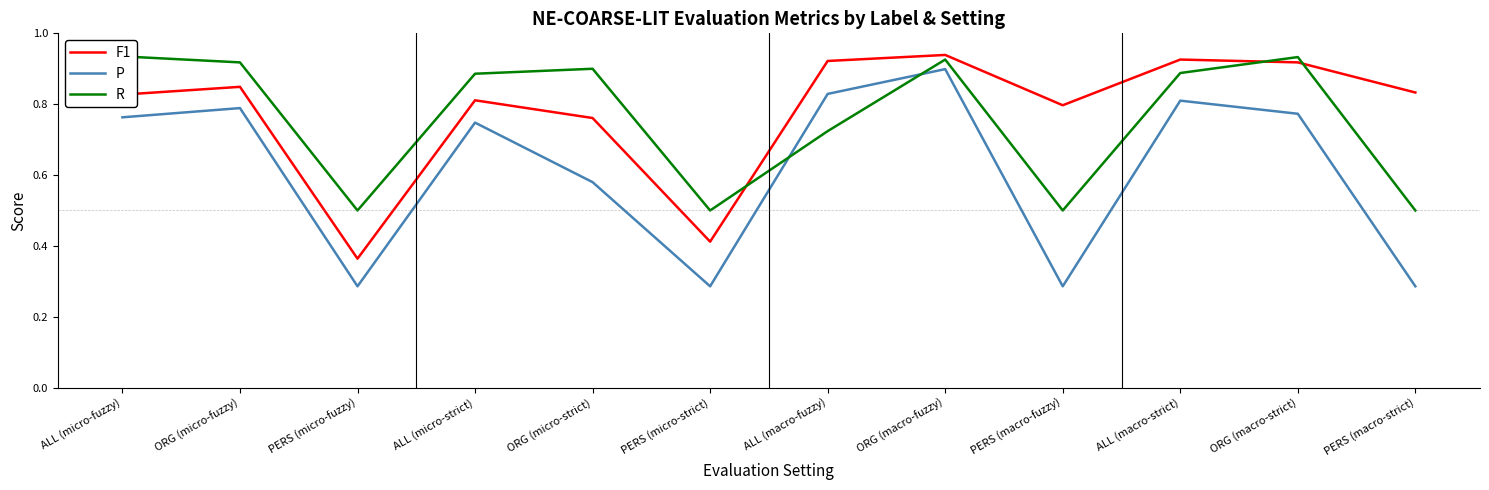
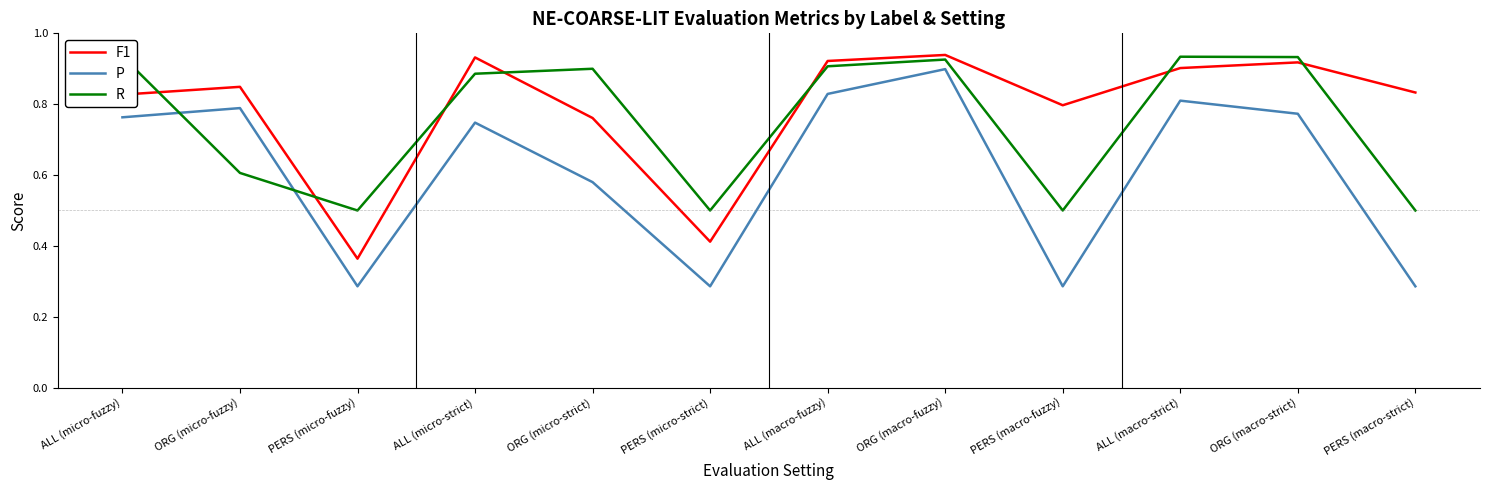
R, ORG (micro-fuzzy): 0.92 -> 0.61
F1, ALL (micro-strict): 0.81 -> 0.93
R, ALL (macro-fuzzy): 0.72 -> 0.91
F1, ALL (macro-strict): 0.93 -> 0.90
R, ALL (macro-strict): 0.89 -> 0.93
